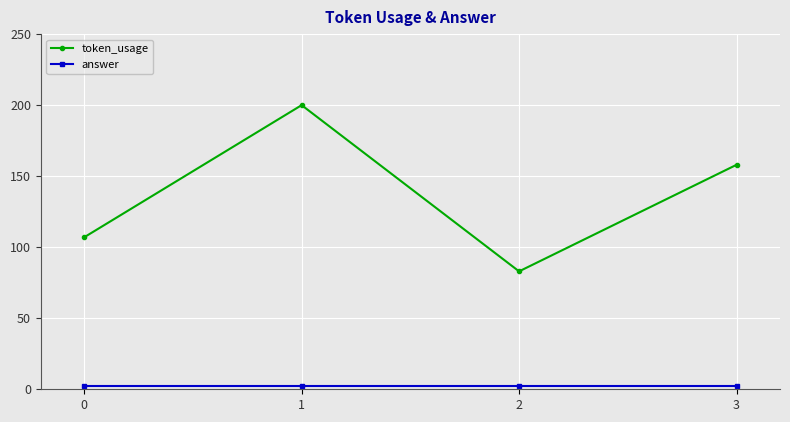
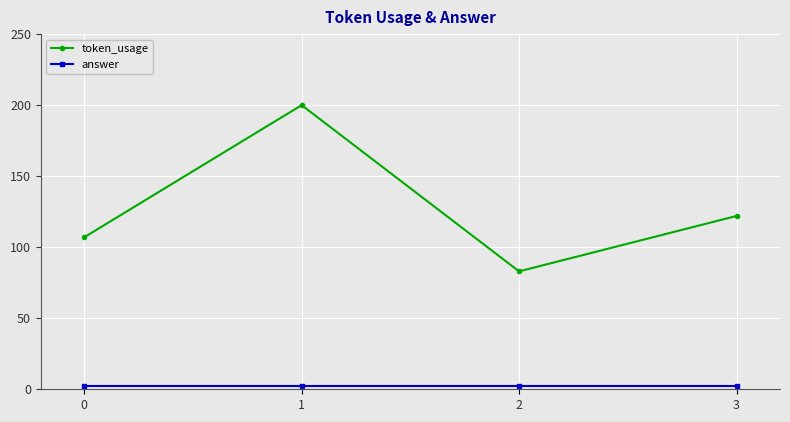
token_usage, 3: 158 -> 122
